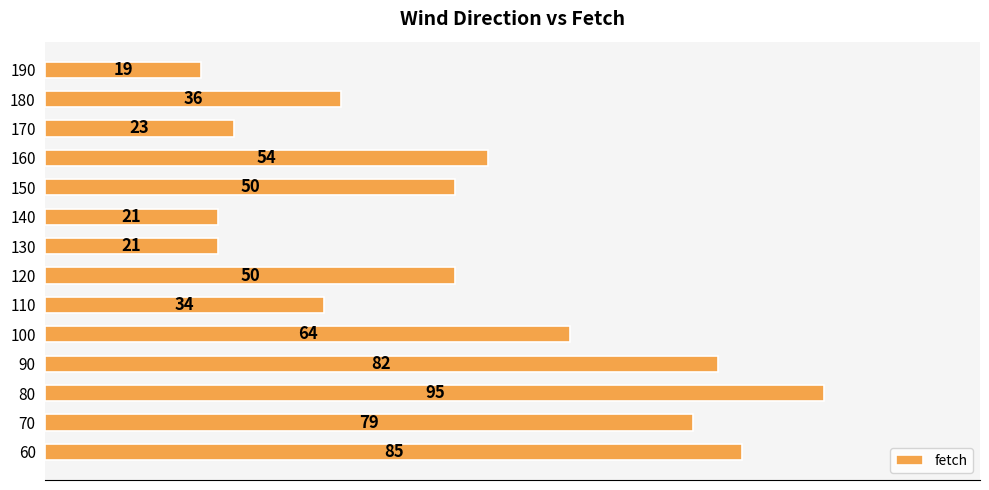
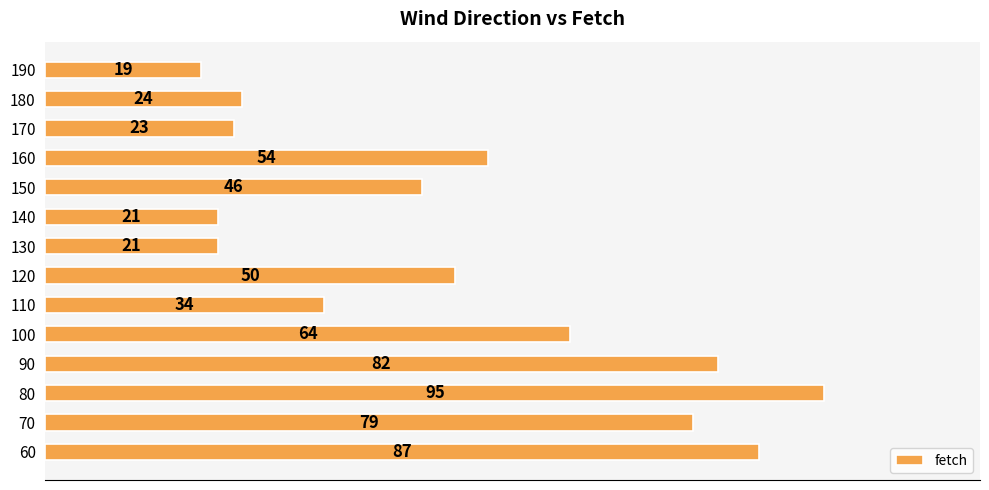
180: 36 -> 24
150: 50 -> 46
60: 85 -> 87
